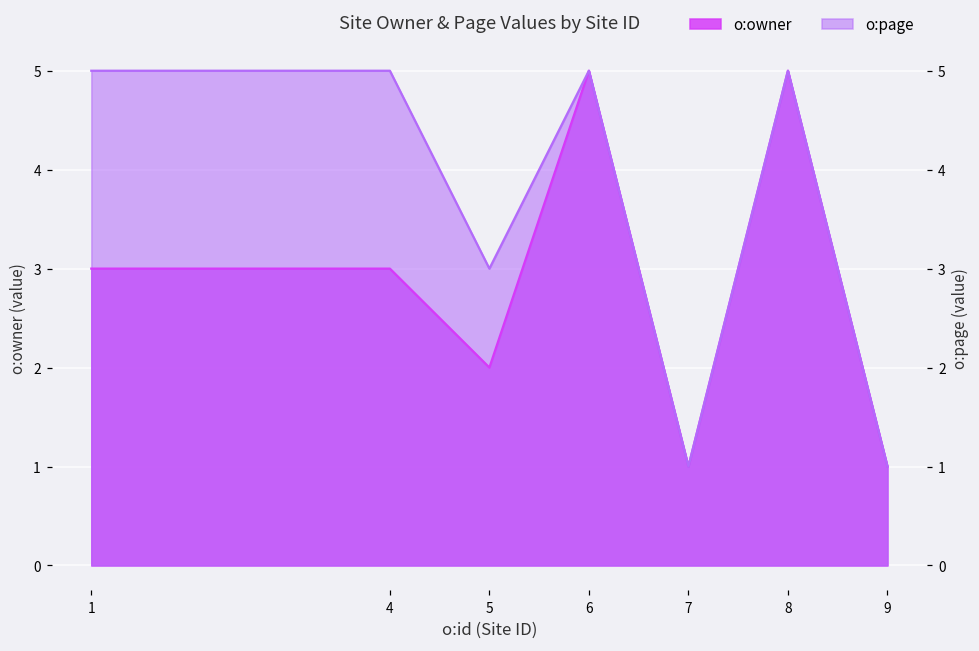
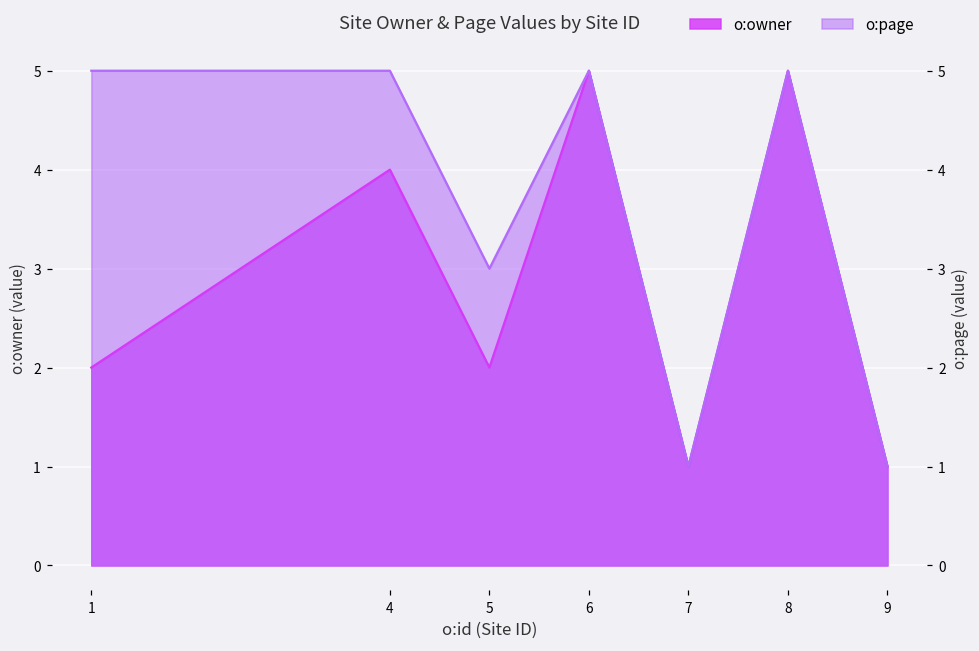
o:owner, 1: 3 -> 2
o:owner, 4: 3 -> 4
